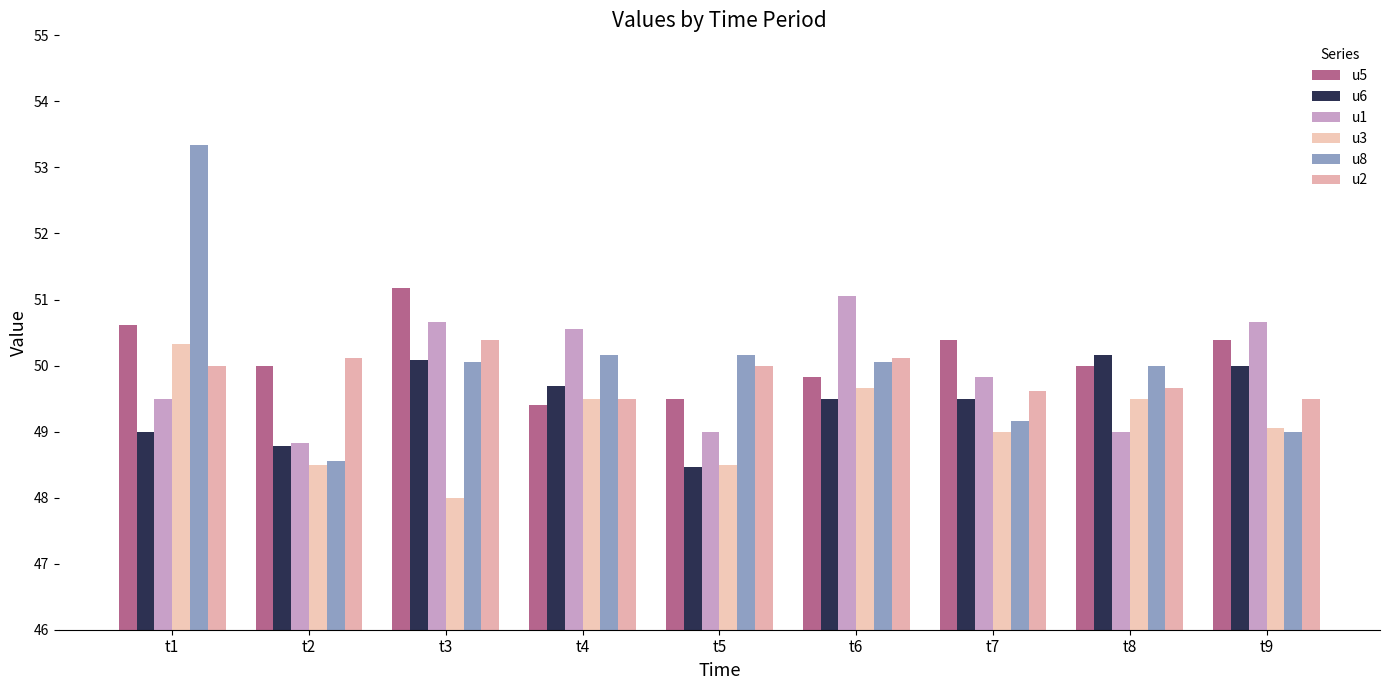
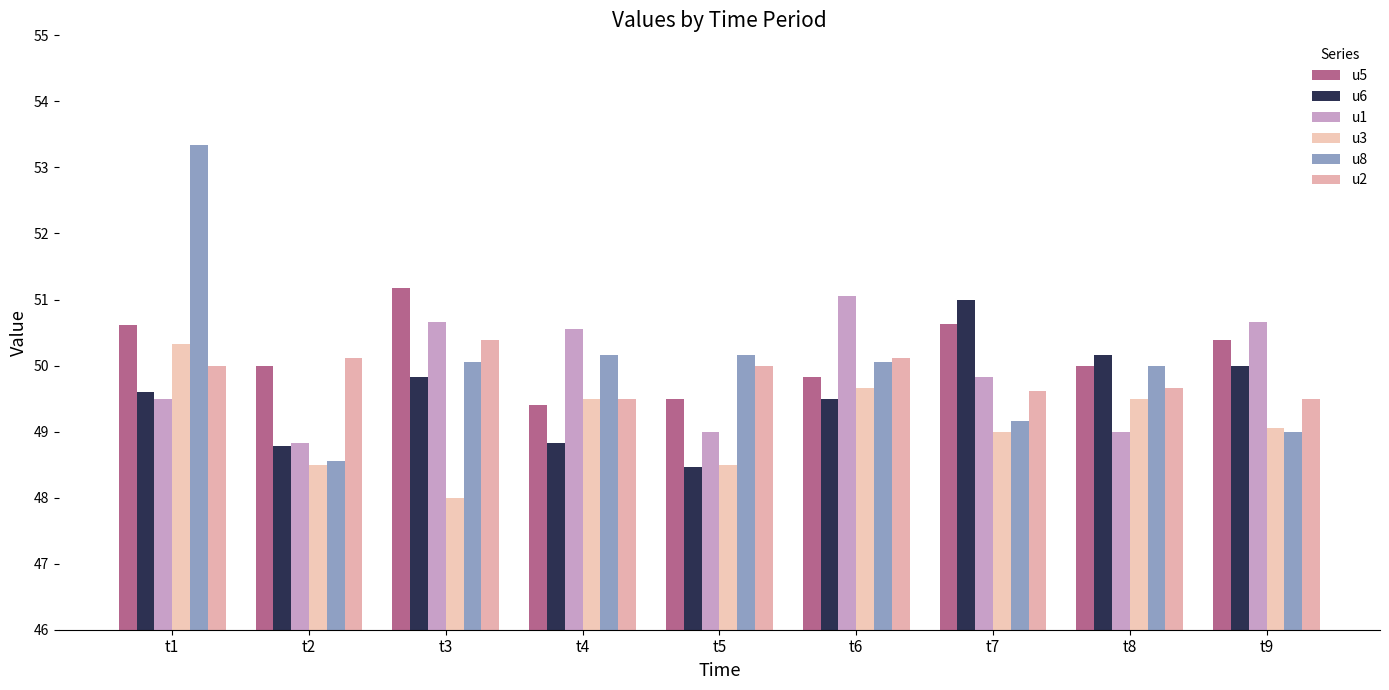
u6, t1: 49.0 -> 49.6
u6, t3: 50.1 -> 49.8
u6, t4: 49.7 -> 48.8
u5, t7: 50.4 -> 50.6
u6, t7: 49.5 -> 51.0
